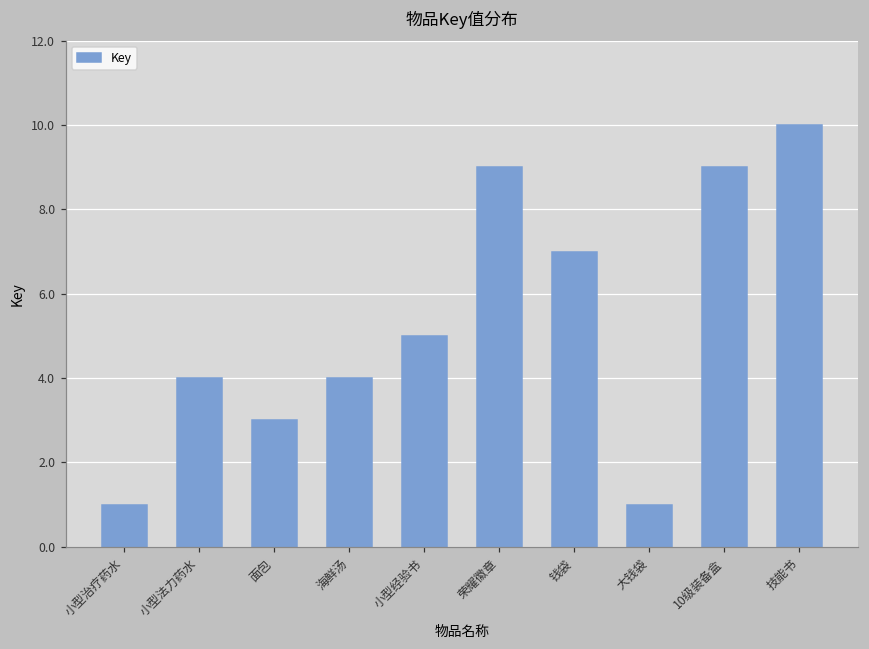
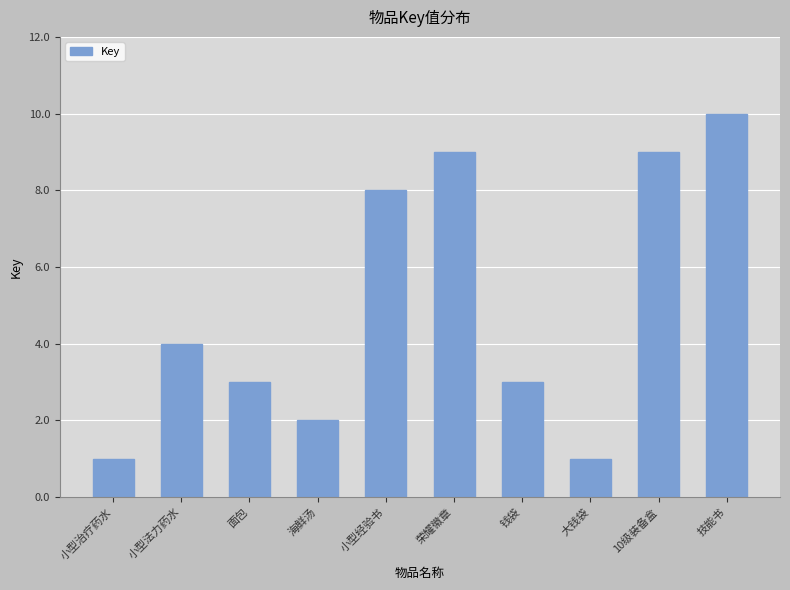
海鲜汤: 4 -> 2
小型经验书: 5 -> 8
钱袋: 7 -> 3
